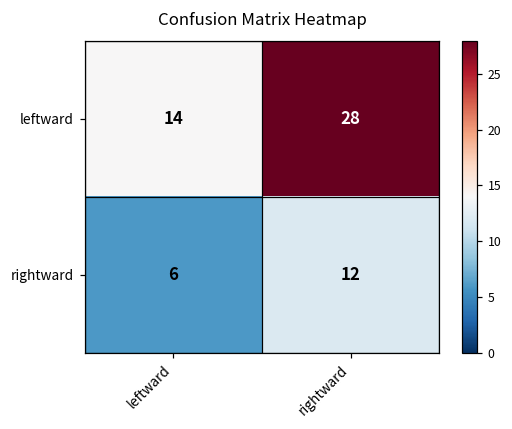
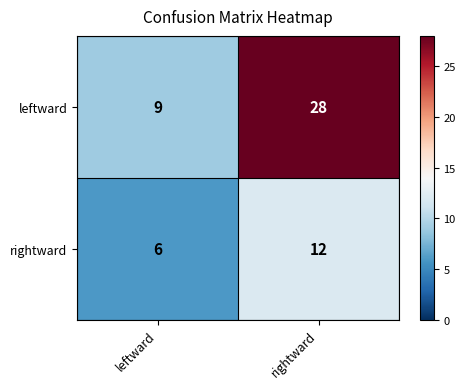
leftward, leftward: 14 -> 9
